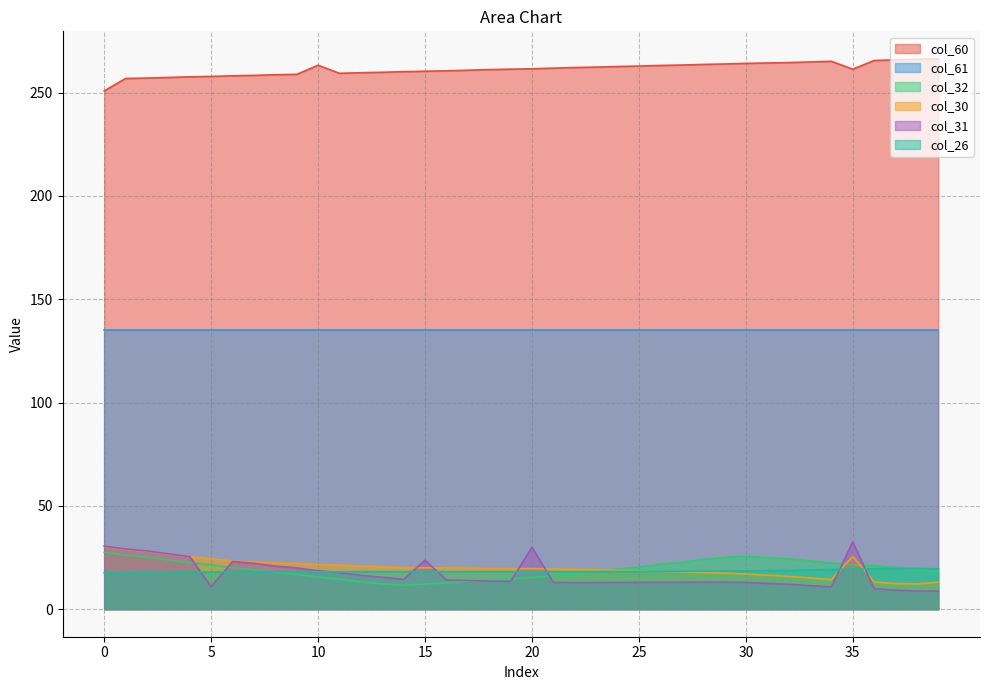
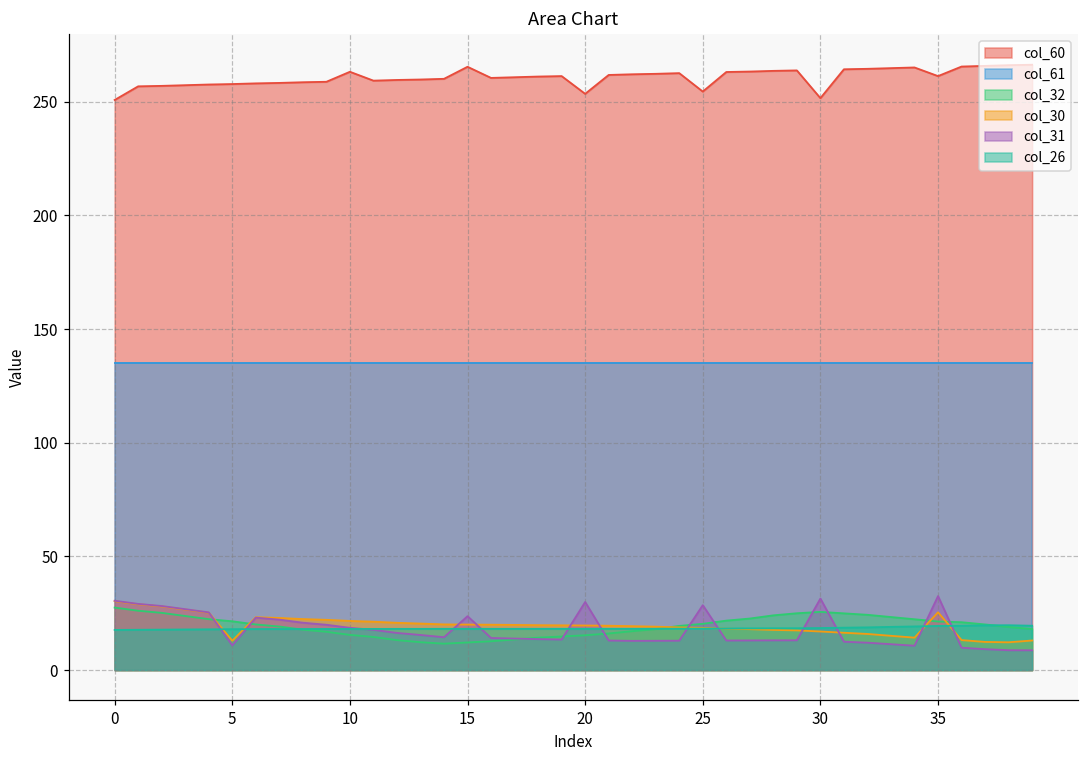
col_30, 5: 24 -> 13
col_60, 15: 260 -> 265
col_60, 20: 262 -> 254
col_60, 25: 263 -> 255
col_31, 25: 13 -> 29
col_60, 30: 264 -> 252
col_31, 30: 13 -> 31
